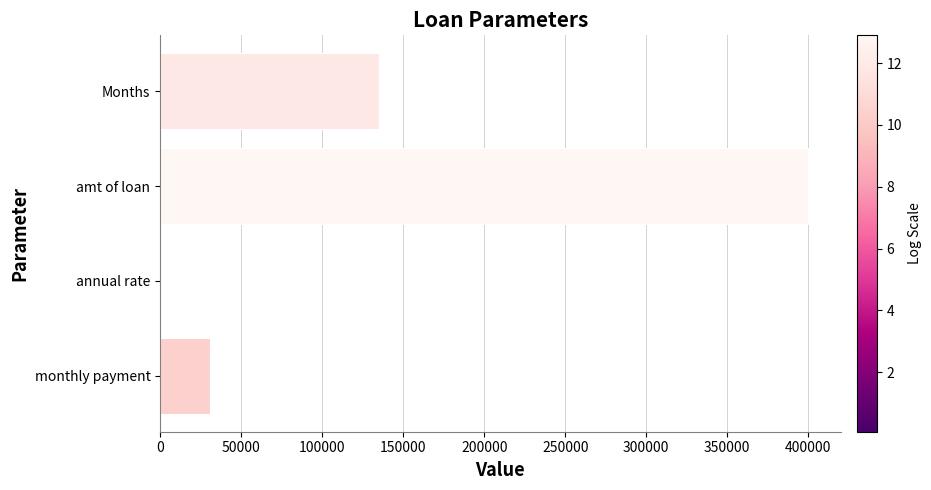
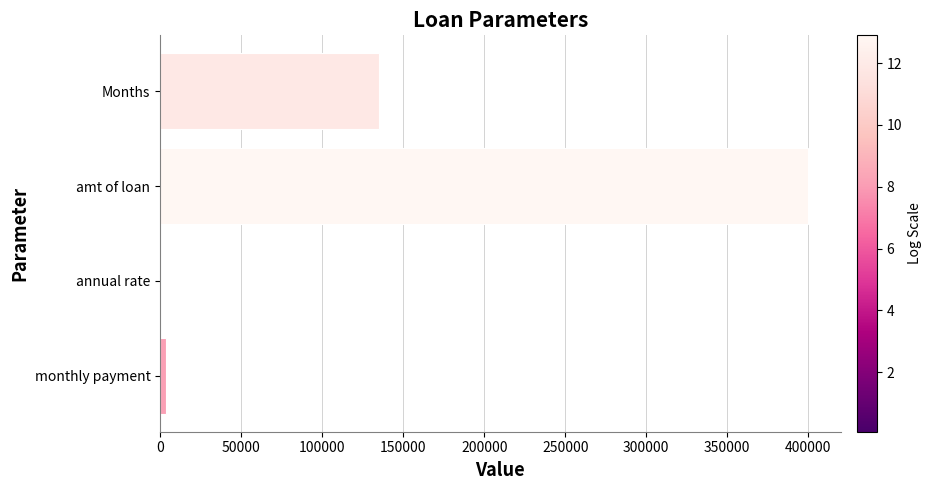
monthly payment: 31000 -> 3000
